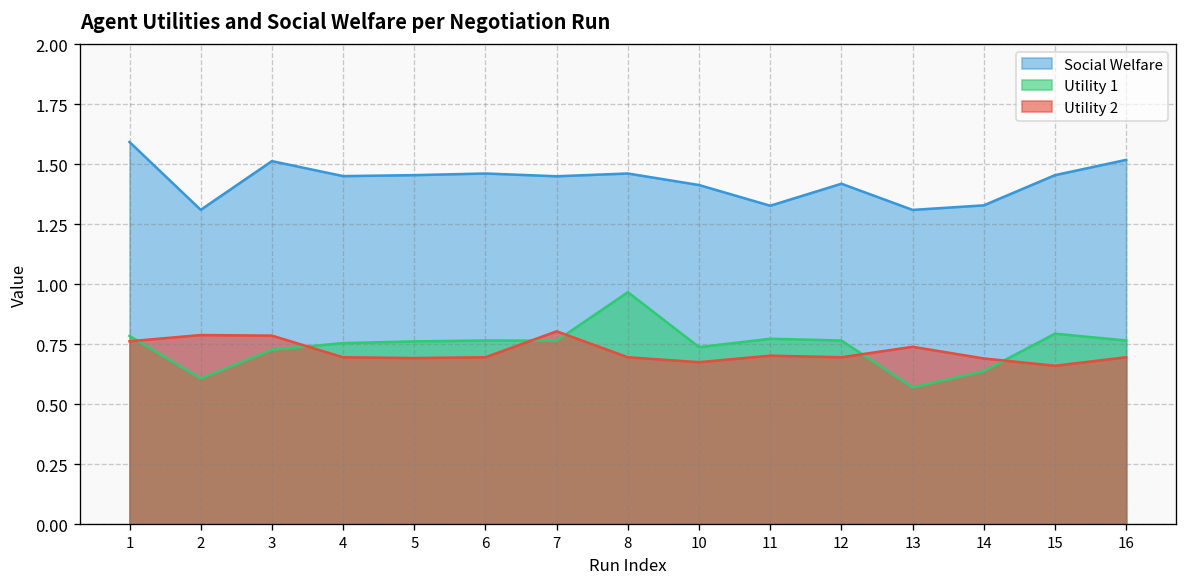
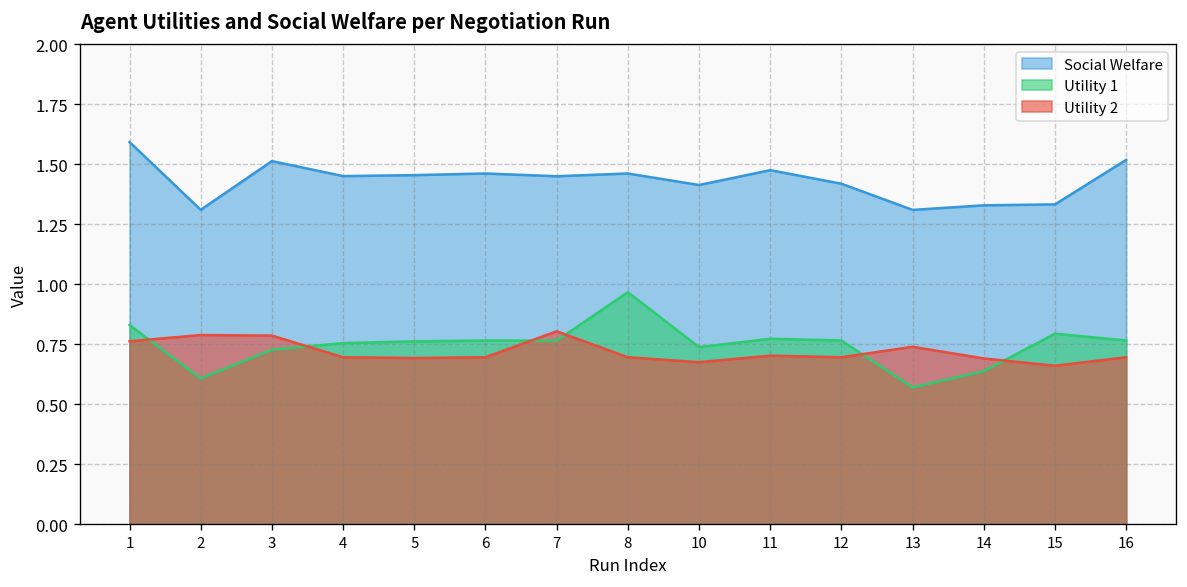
Utility 1, 1: 0.79 -> 0.83
Social Welfare, 11: 1.33 -> 1.48
Social Welfare, 15: 1.46 -> 1.33
